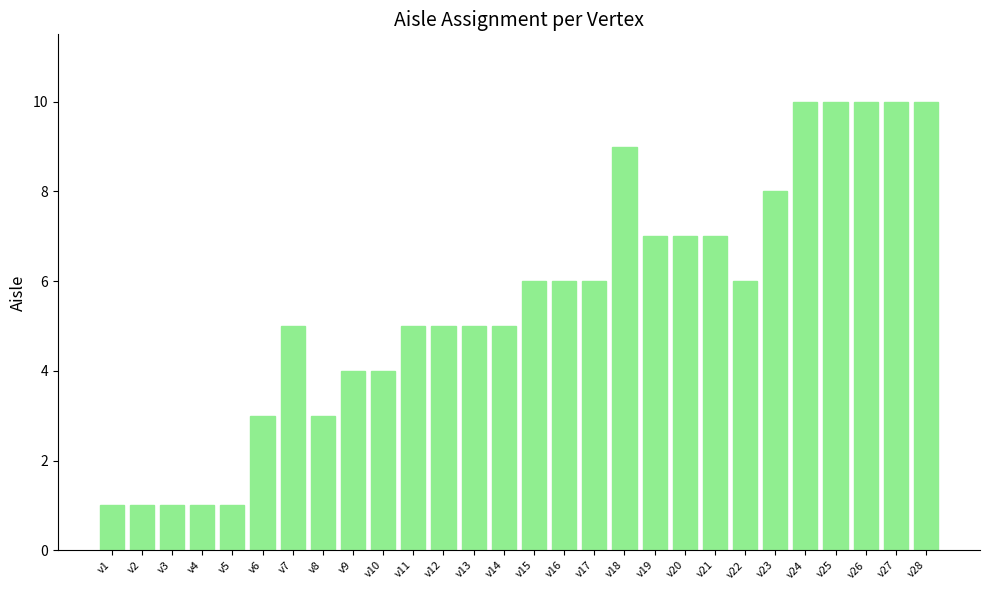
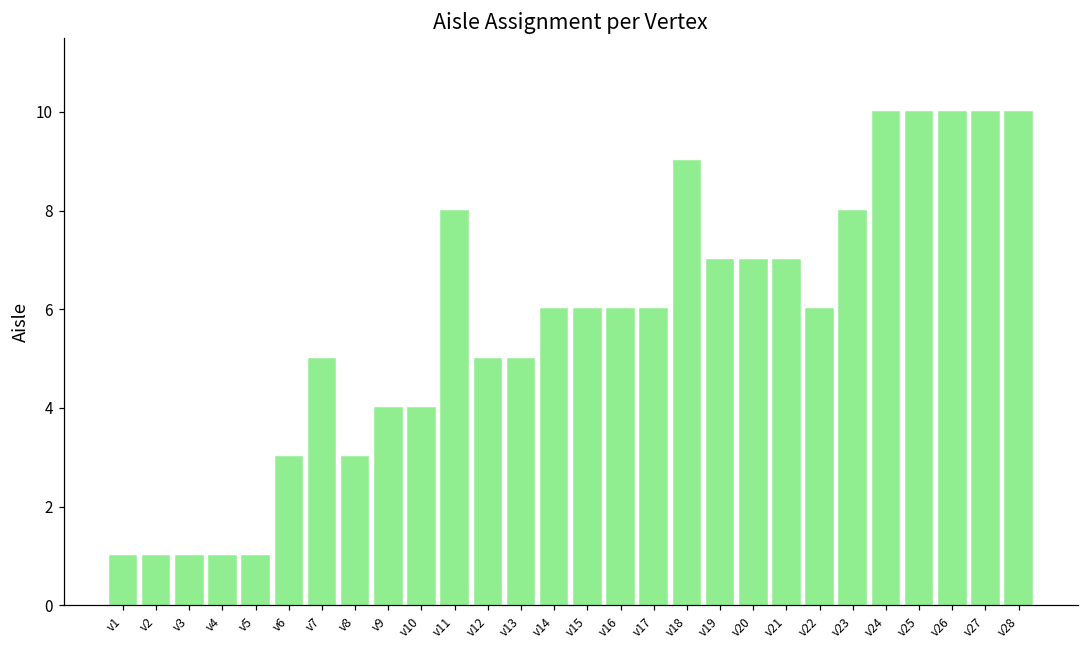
v11: 5 -> 8
v14: 5 -> 6
